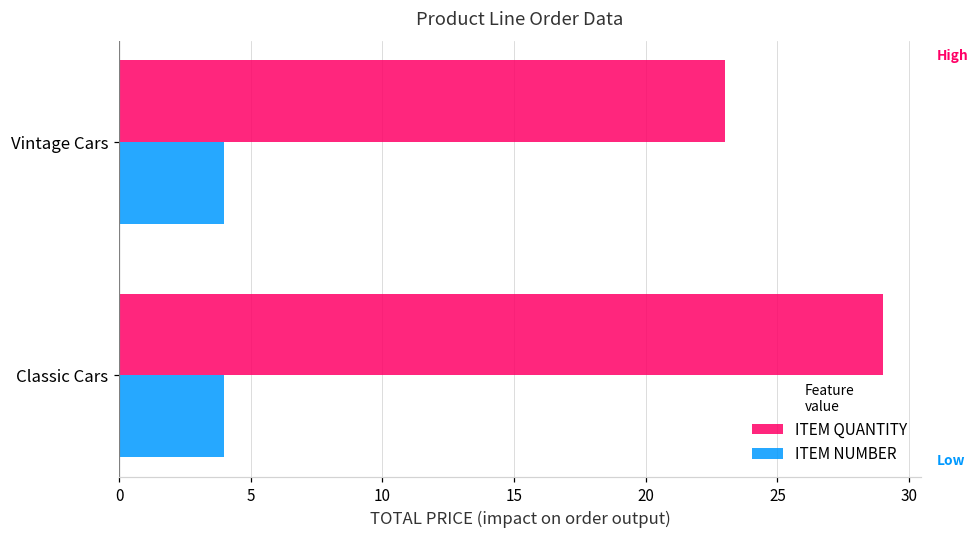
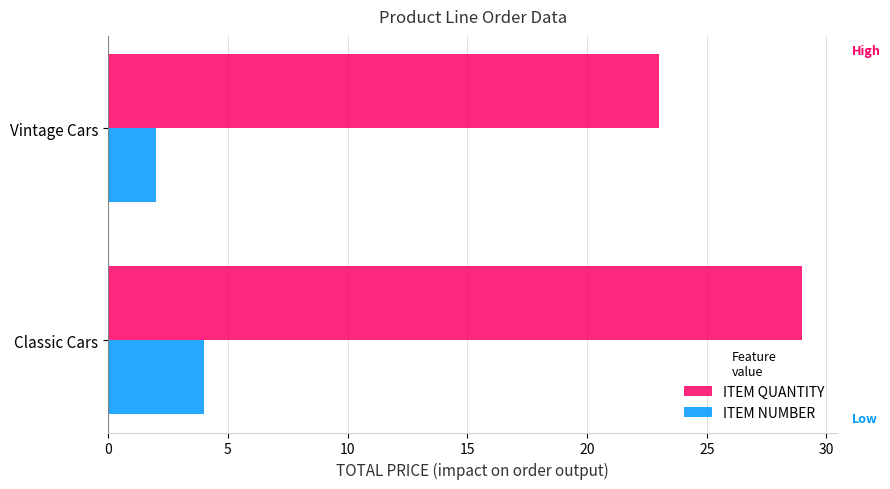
ITEM NUMBER, Vintage Cars: 4 -> 2
